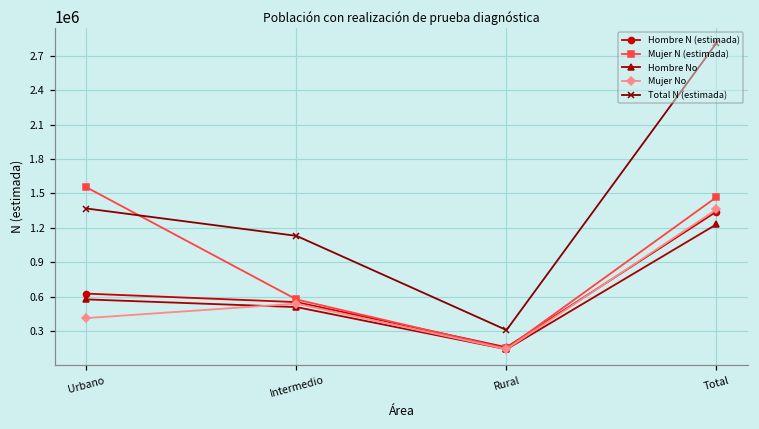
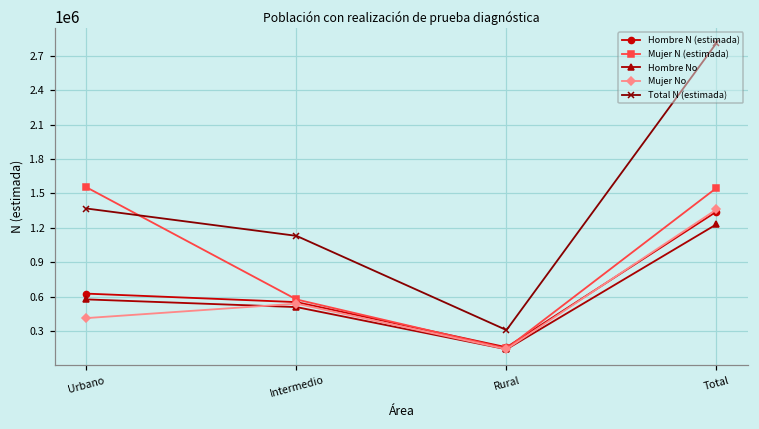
Mujer N (estimada), Total: 1470000 -> 1550000
